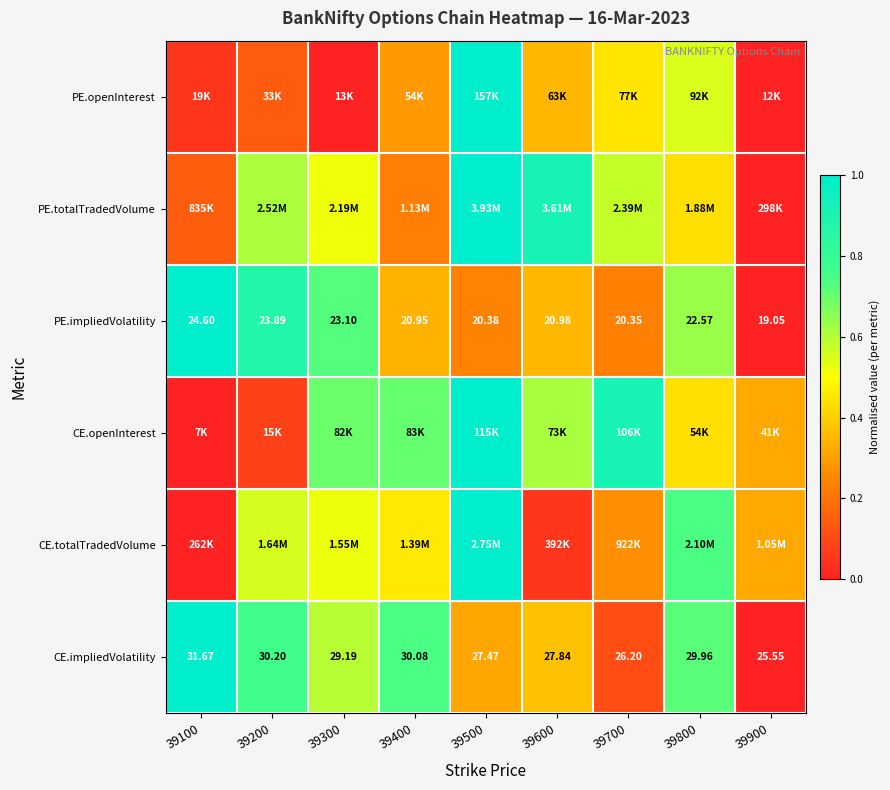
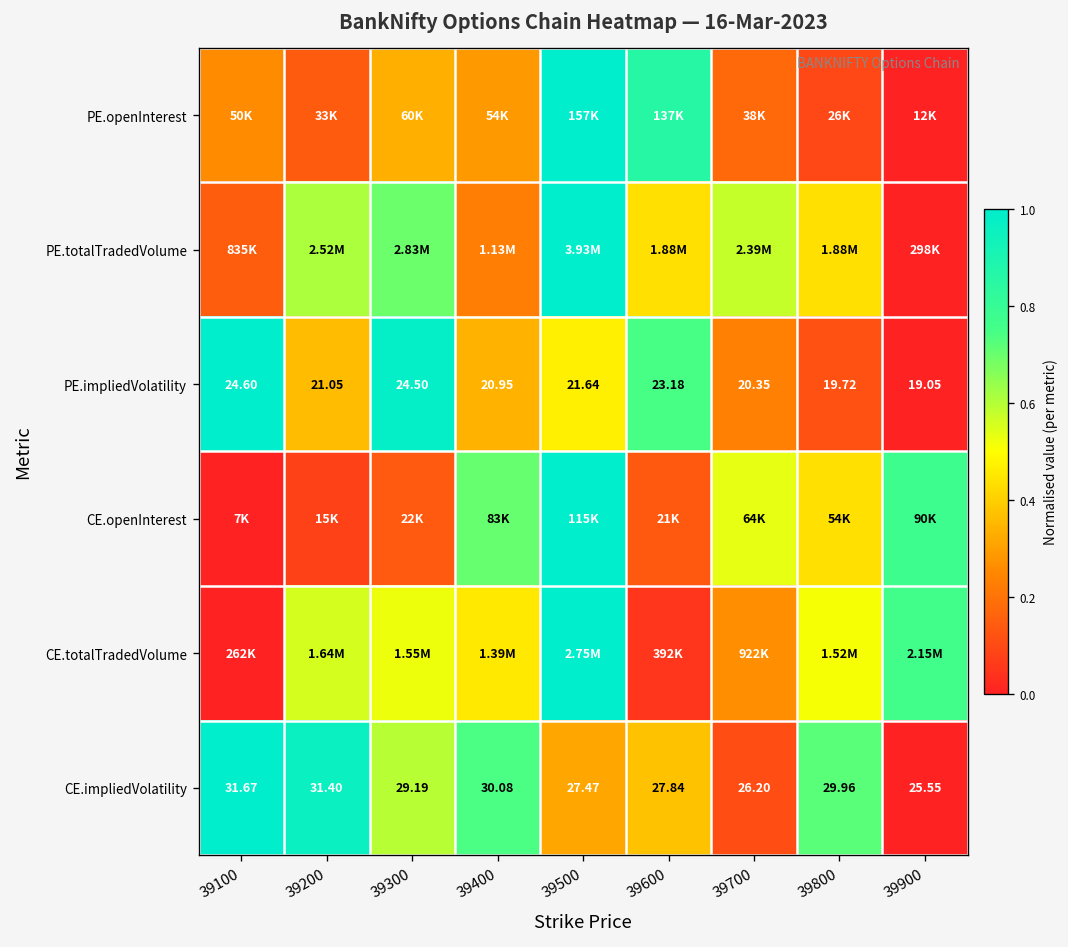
PE.openInterest, 39100: 19K -> 50K
PE.openInterest, 39300: 13K -> 60K
PE.openInterest, 39600: 63K -> 137K
PE.openInterest, 39700: 77K -> 38K
PE.openInterest, 39800: 92K -> 26K
PE.totalTradedVolume, 39300: 2.19M -> 2.83M
PE.totalTradedVolume, 39600: 3.61M -> 1.88M
PE.impliedVolatility, 39200: 23.89 -> 21.05
PE.impliedVolatility, 39300: 23.10 -> 24.50
PE.impliedVolatility, 39500: 20.38 -> 21.64
PE.impliedVolatility, 39600: 20.98 -> 23.18
PE.impliedVolatility, 39800: 22.57 -> 19.72
CE.openInterest, 39300: 82K -> 22K
CE.openInterest, 39600: 73K -> 21K
CE.openInterest, 39700: 106K -> 64K
CE.openInterest, 39900: 41K -> 90K
CE.totalTradedVolume, 39800: 2.10M -> 1.52M
CE.totalTradedVolume, 39900: 1.05M -> 2.15M
CE.impliedVolatility, 39200: 30.20 -> 31.40
